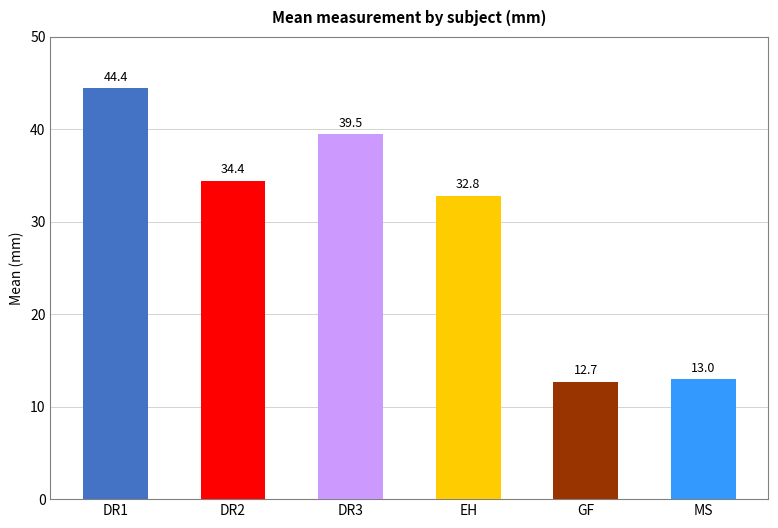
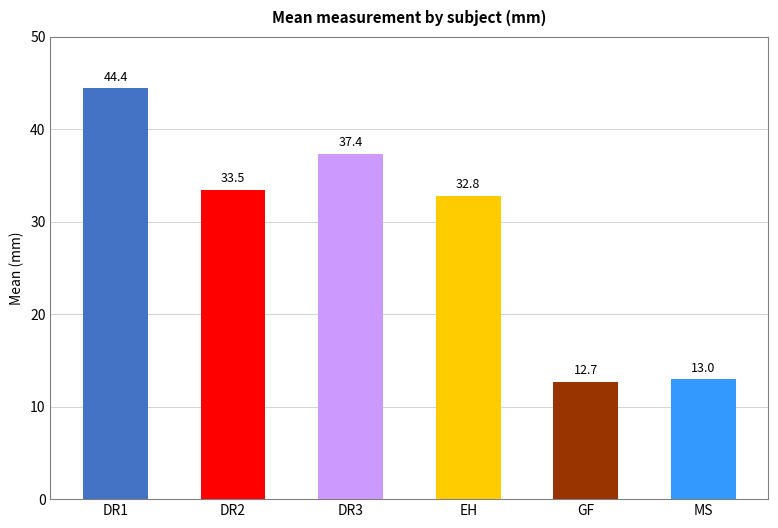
DR2: 34.4 -> 33.5
DR3: 39.5 -> 37.4
